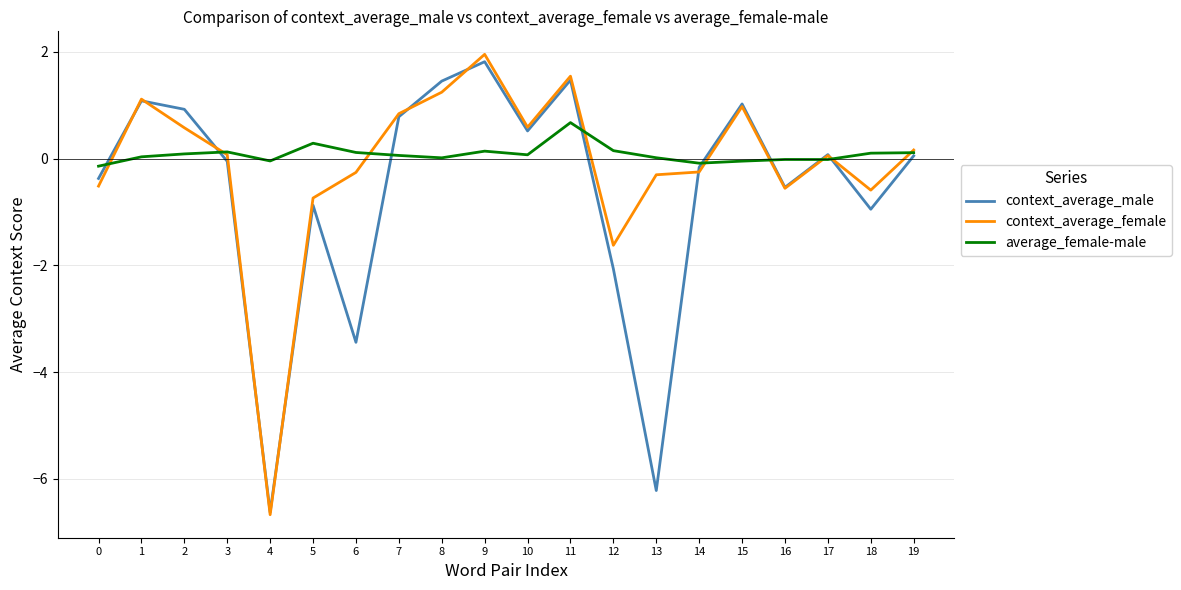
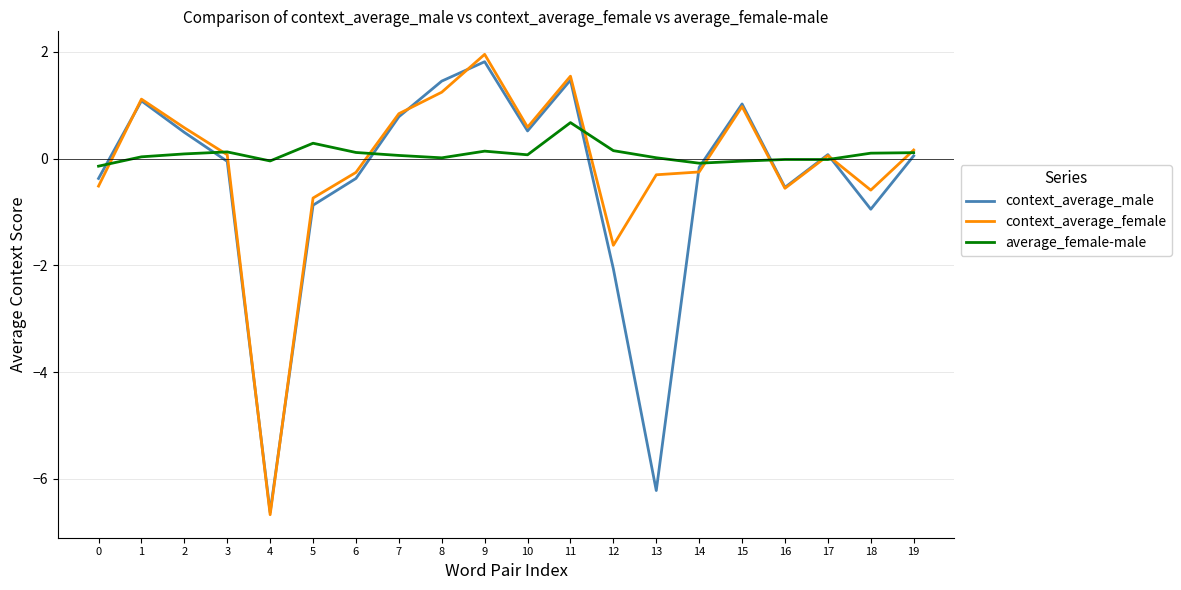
context_average_male, 2: 0.9 -> 0.5
context_average_male, 6: -3.4 -> -0.4
